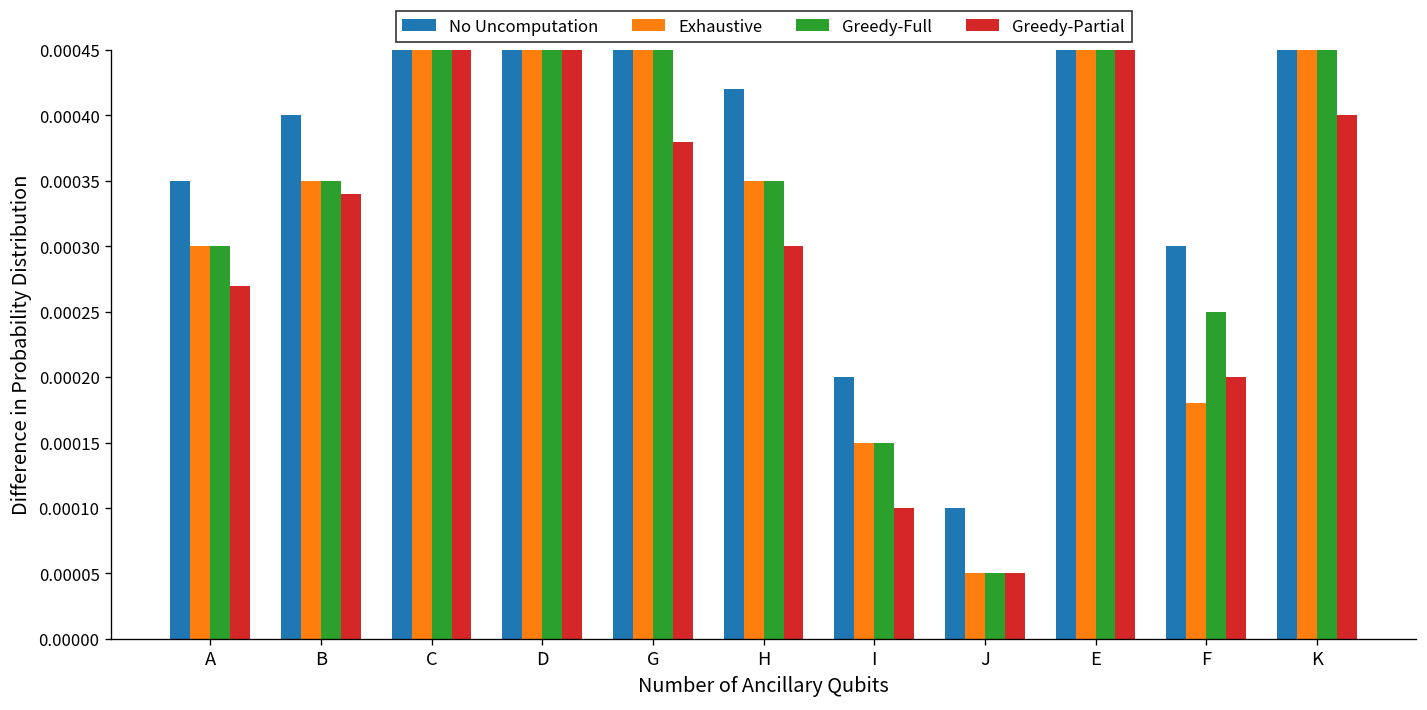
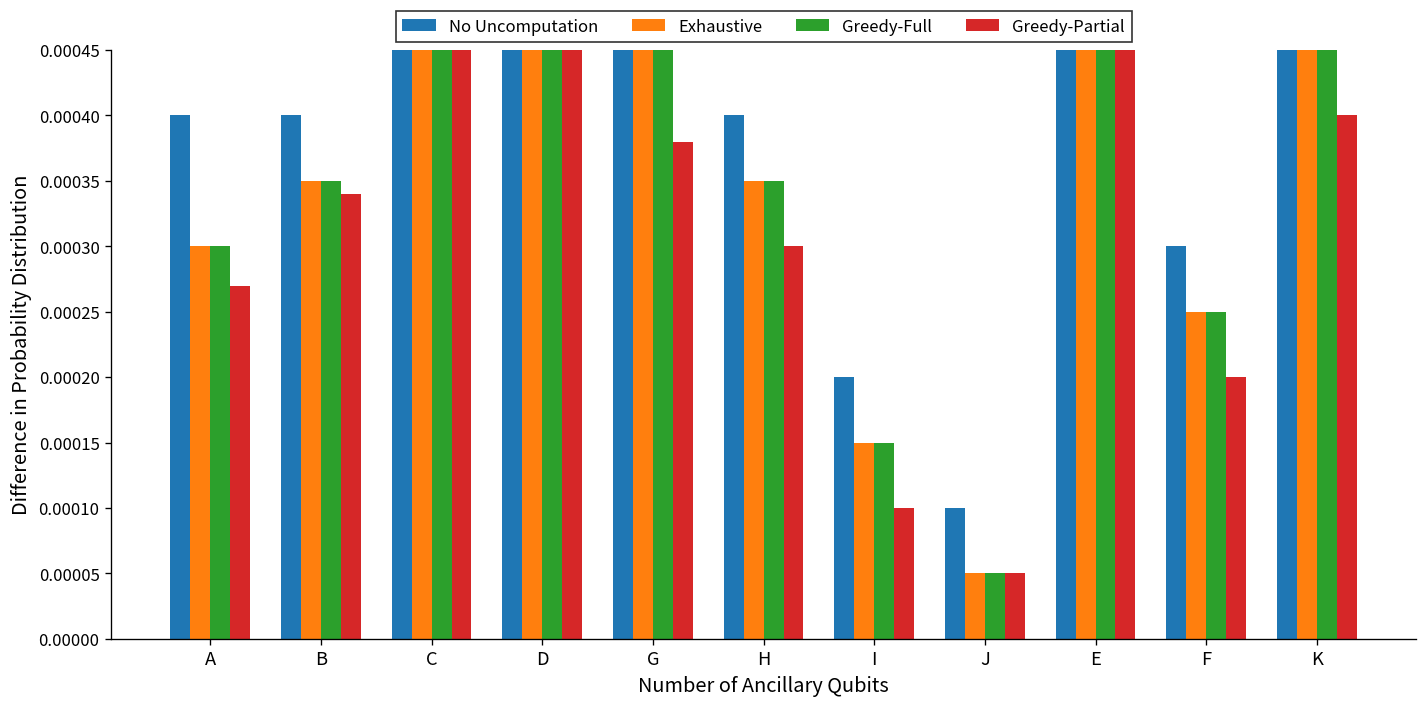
No Uncomputation, A: 0.000350 -> 0.000400
No Uncomputation, H: 0.000420 -> 0.000400
Exhaustive, F: 0.000180 -> 0.000250
